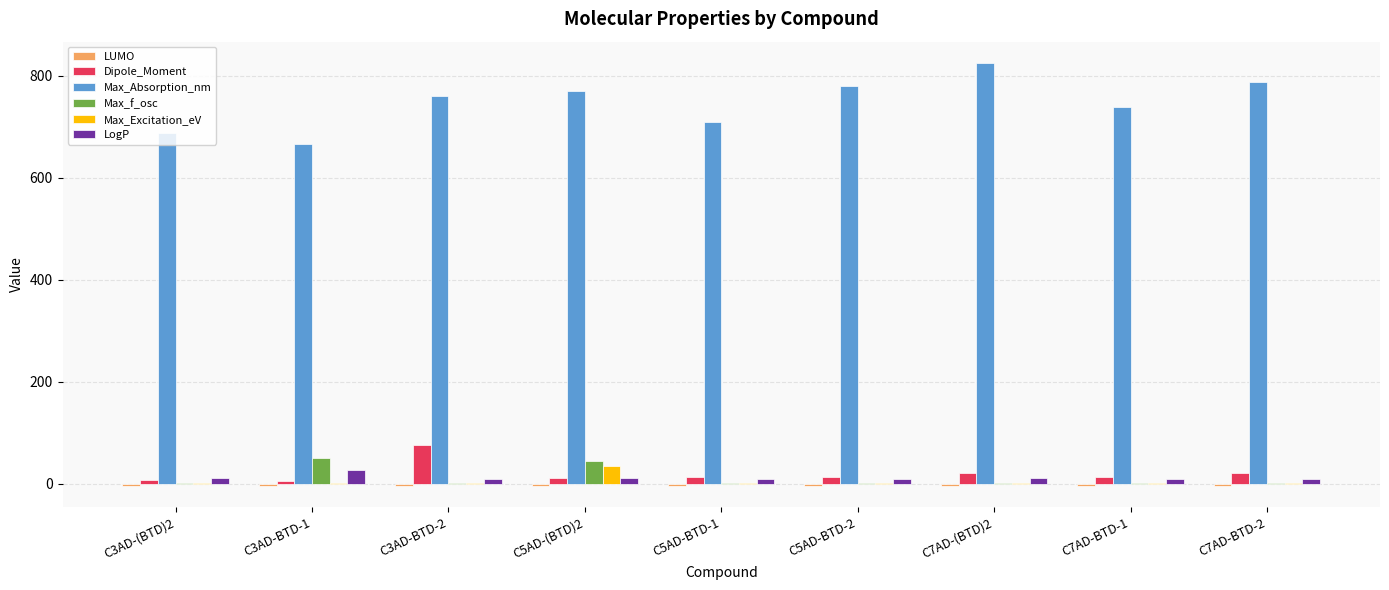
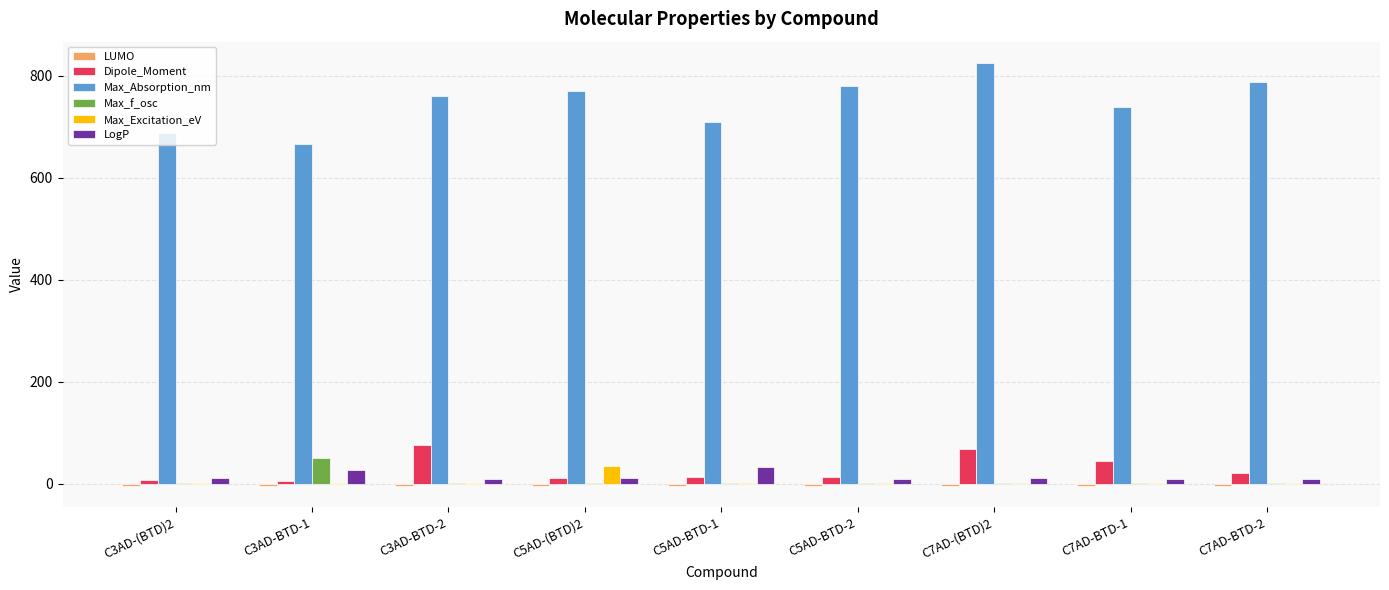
Max_f_osc, C5AD-(BTD)2: 40 -> 0
LogP, C5AD-BTD-1: 10 -> 30
Dipole_Moment, C7AD-(BTD)2: 20 -> 70
Dipole_Moment, C7AD-BTD-1: 10 -> 40
